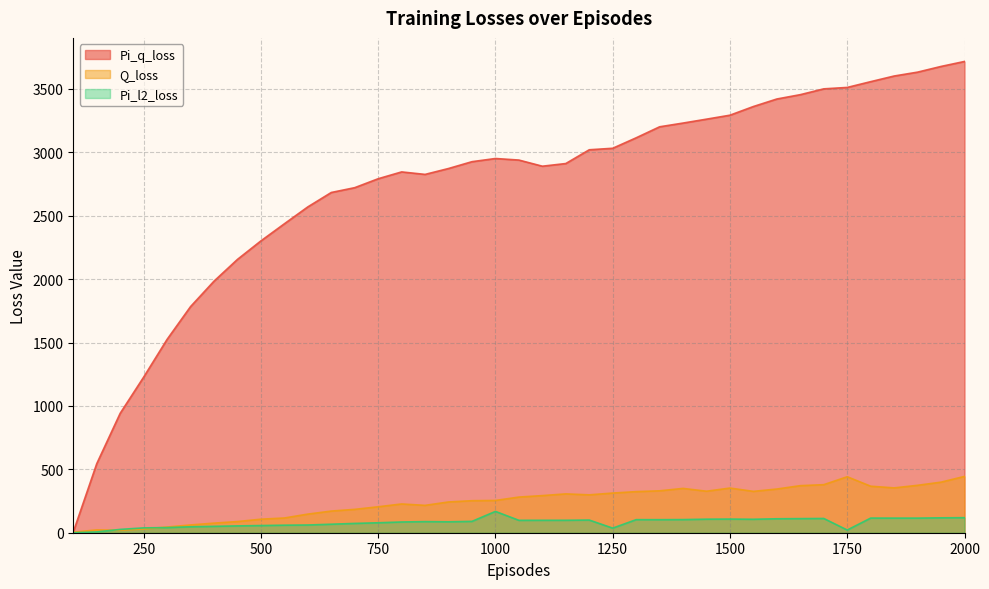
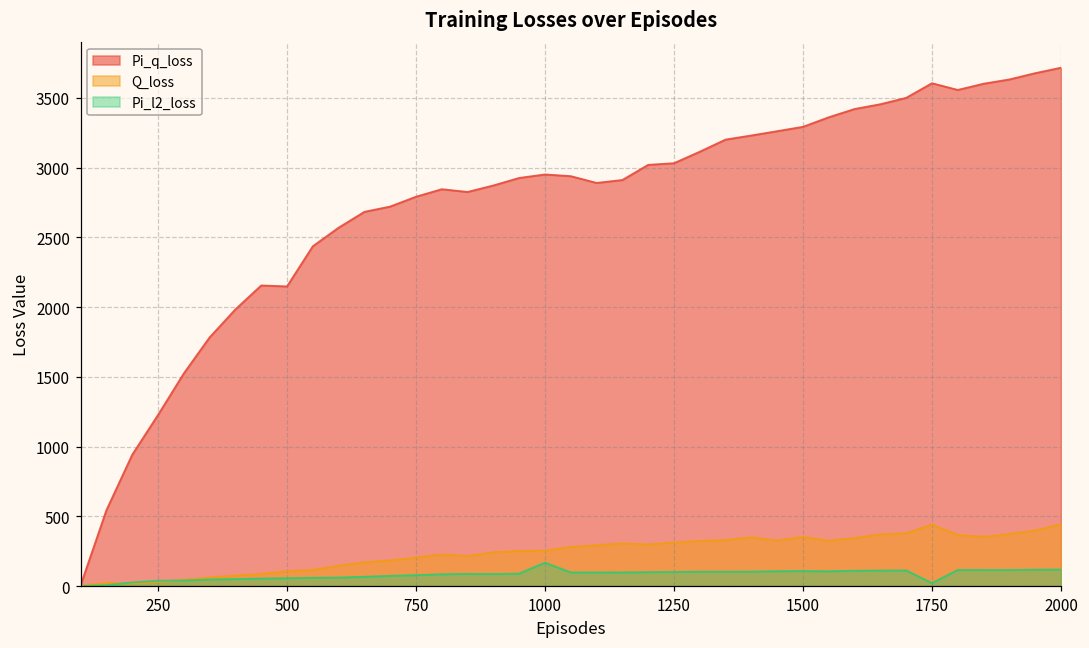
Pi_q_loss, 500: 2300 -> 2150
Pi_l2_loss, 1250: 40 -> 100
Pi_q_loss, 1750: 3510 -> 3610
